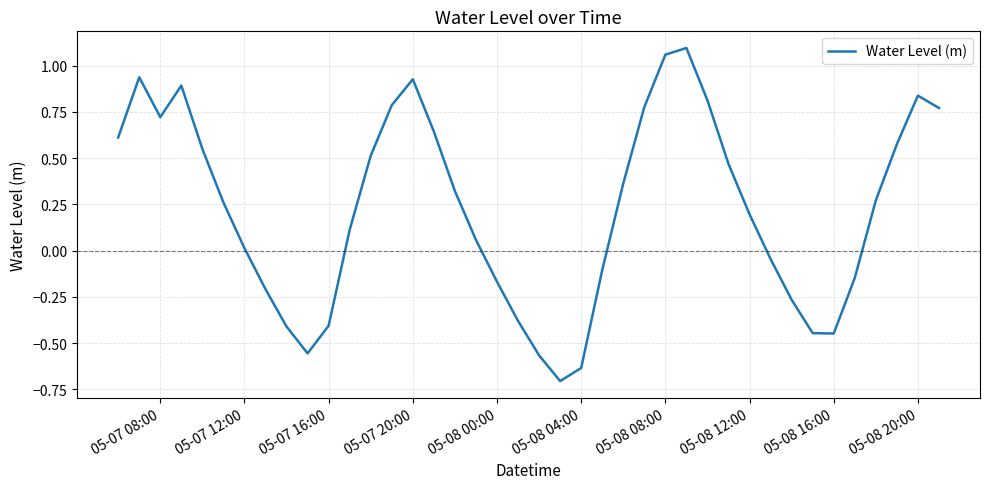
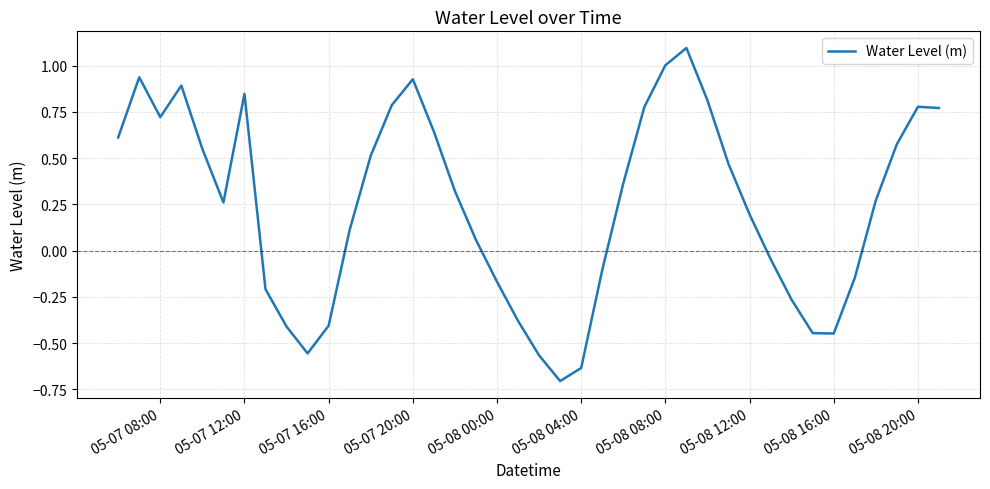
05-07 12:00: 0.01 -> 0.85
05-08 08:00: 1.06 -> 1.00
05-08 20:00: 0.84 -> 0.78
